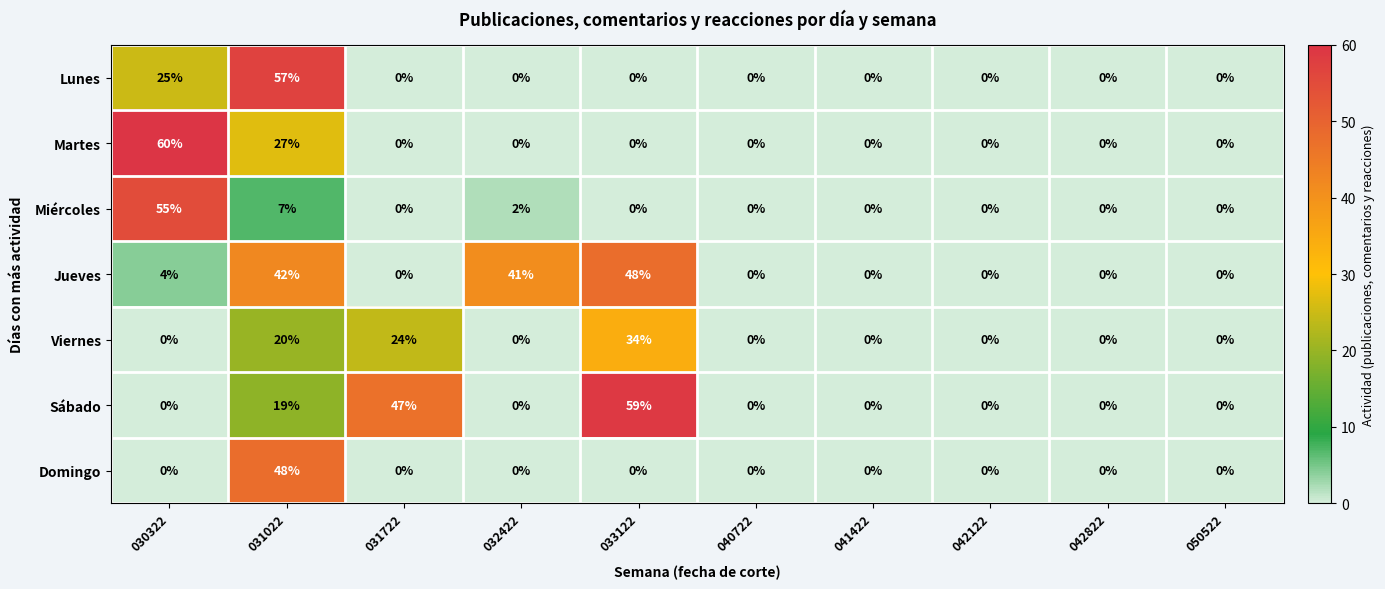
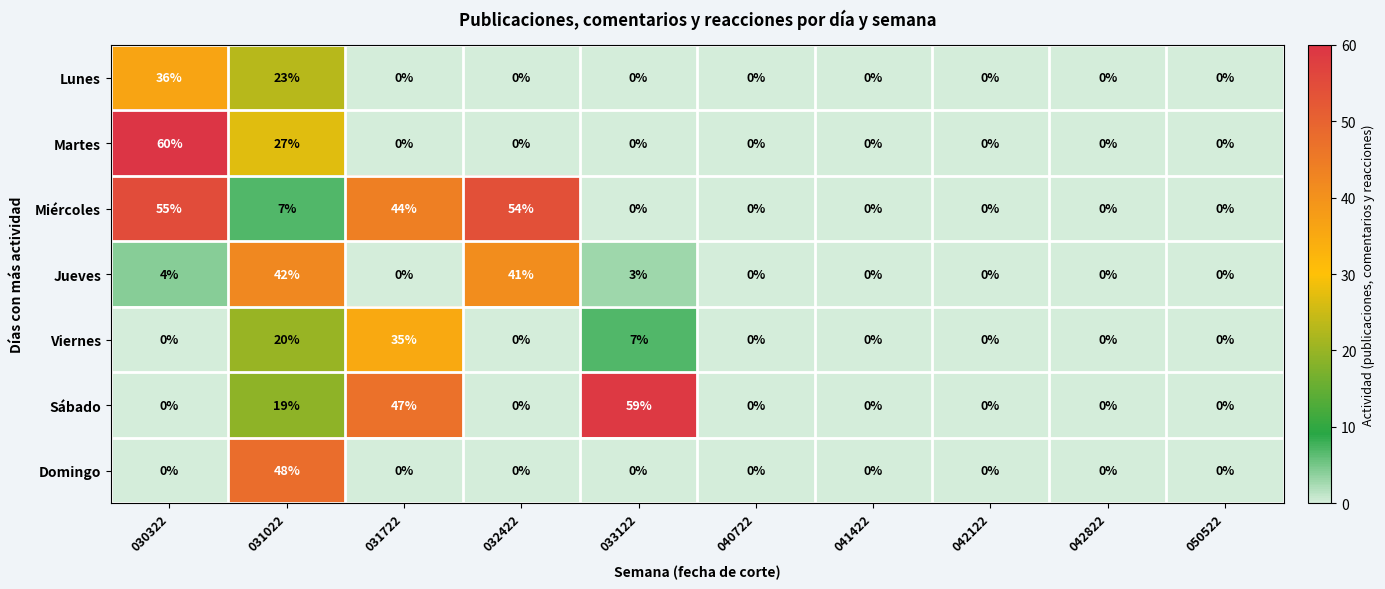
Lunes, 030322: 25% -> 36%
Lunes, 031022: 57% -> 23%
Miércoles, 031722: 0% -> 44%
Miércoles, 032422: 2% -> 54%
Jueves, 033122: 48% -> 3%
Viernes, 031722: 24% -> 35%
Viernes, 033122: 34% -> 7%
